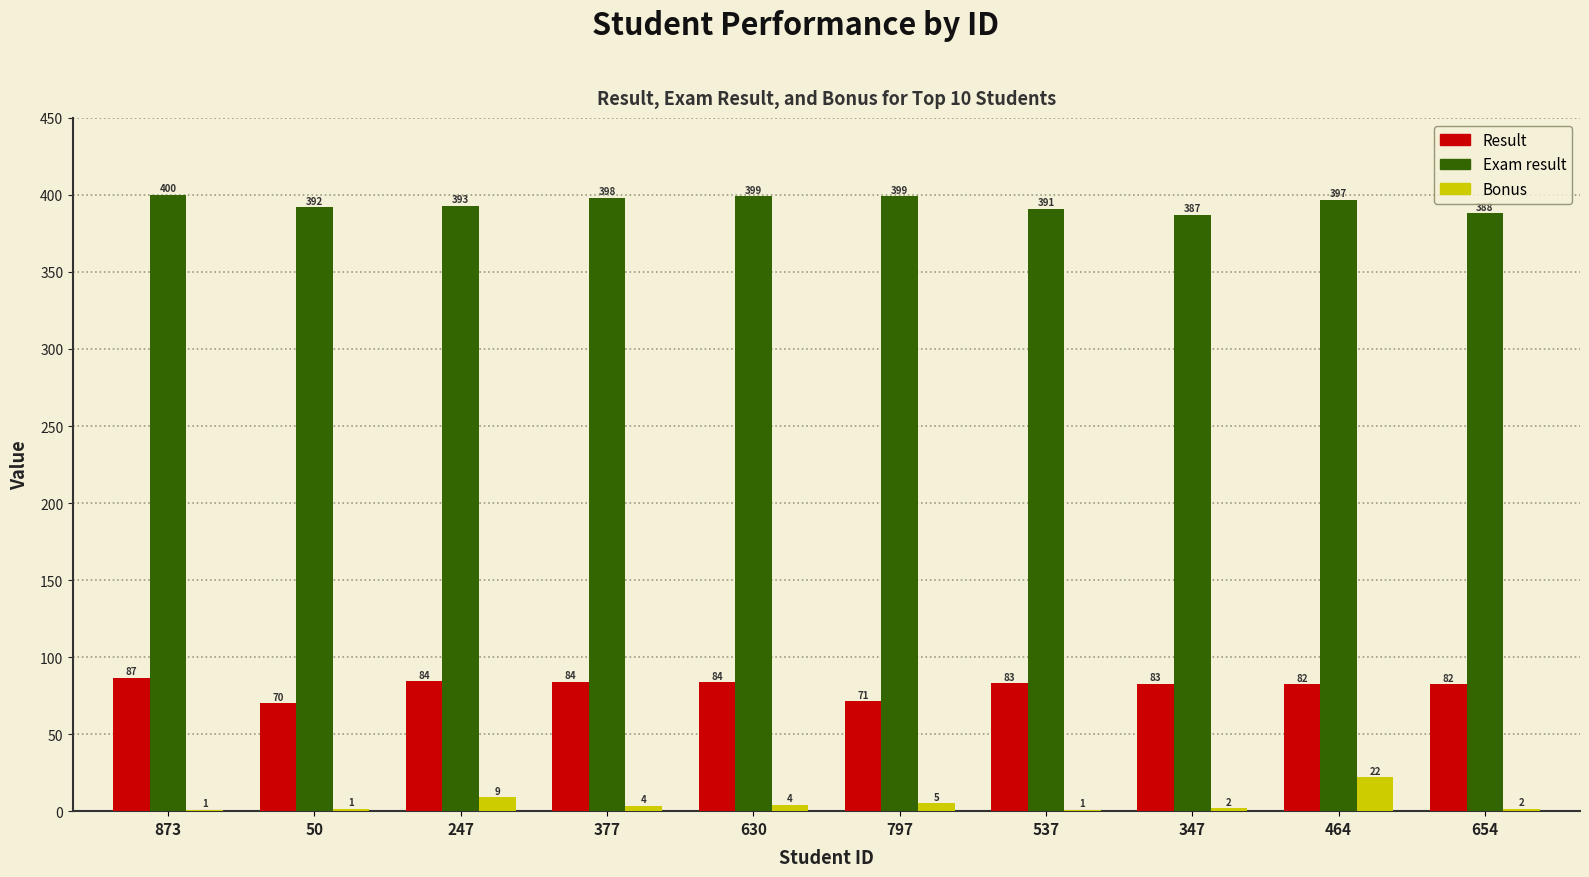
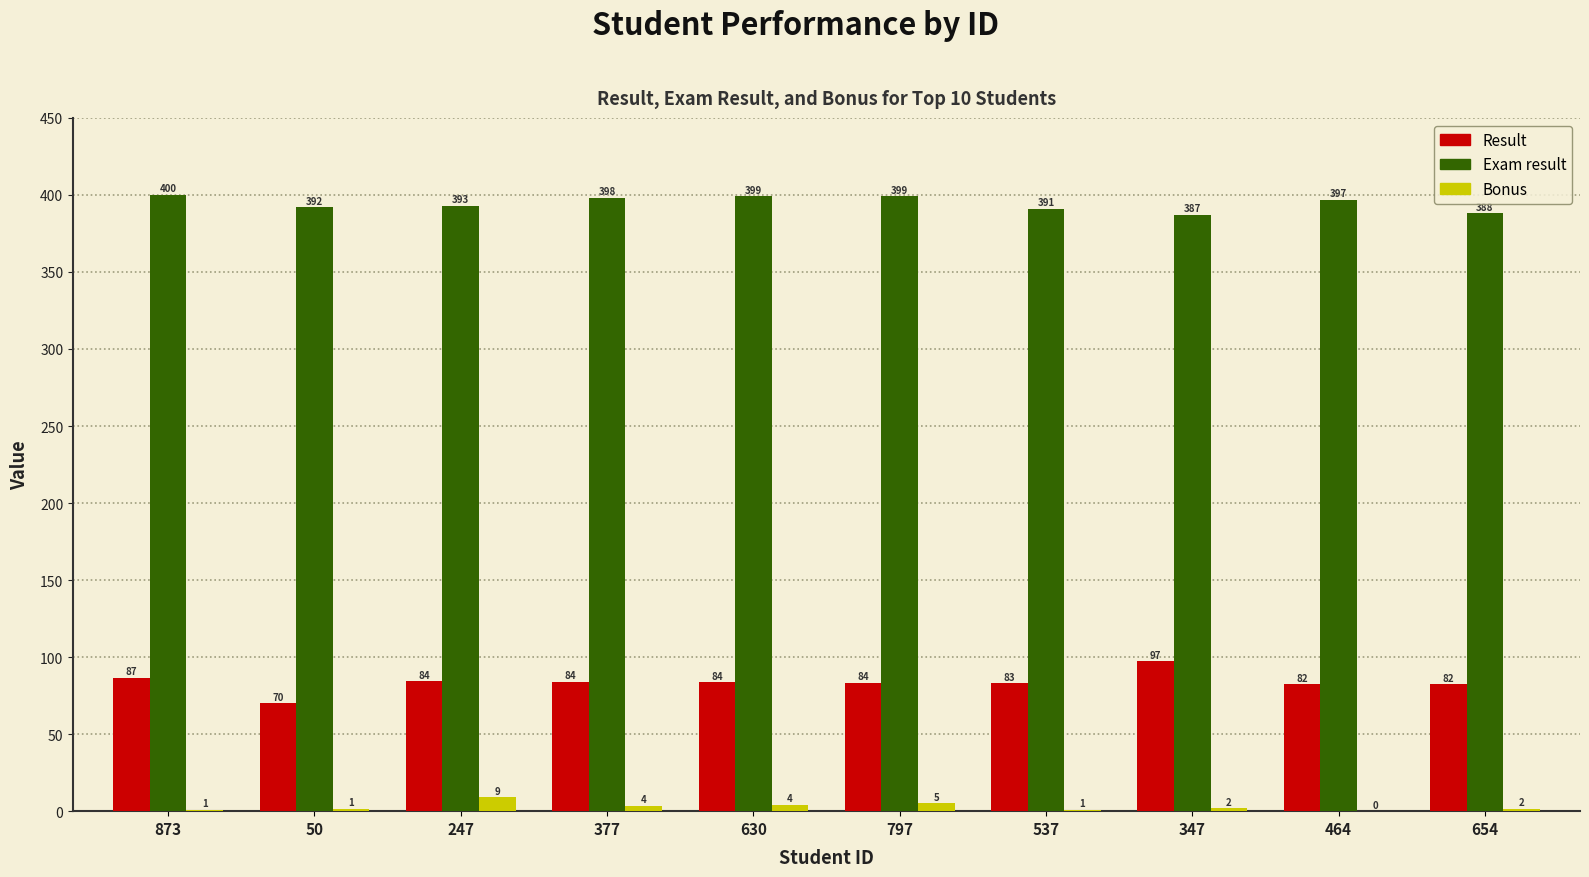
Result, 797: 71 -> 84
Result, 347: 83 -> 97
Bonus, 464: 22 -> 0
